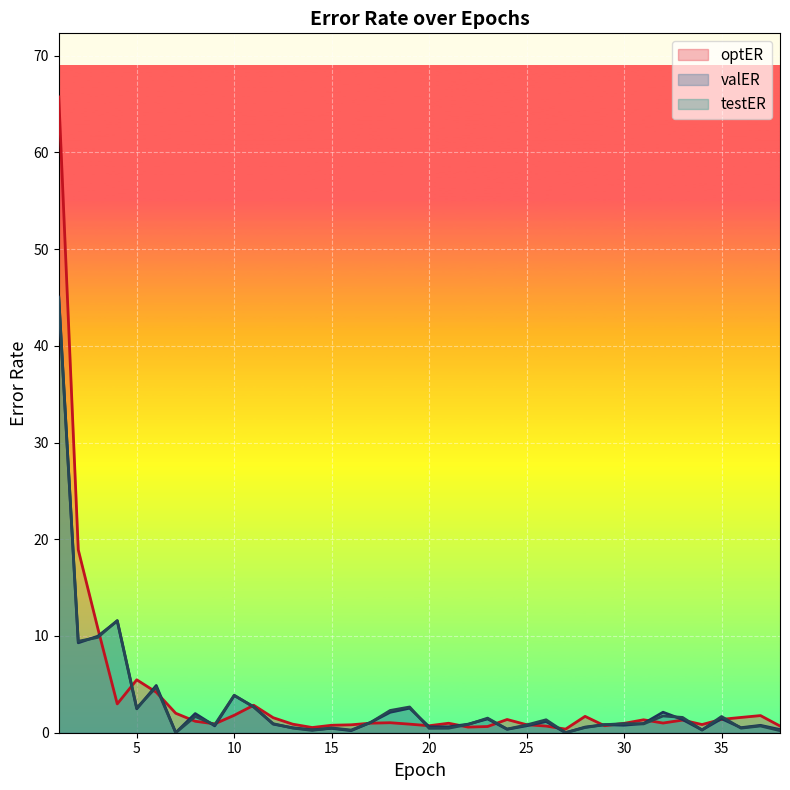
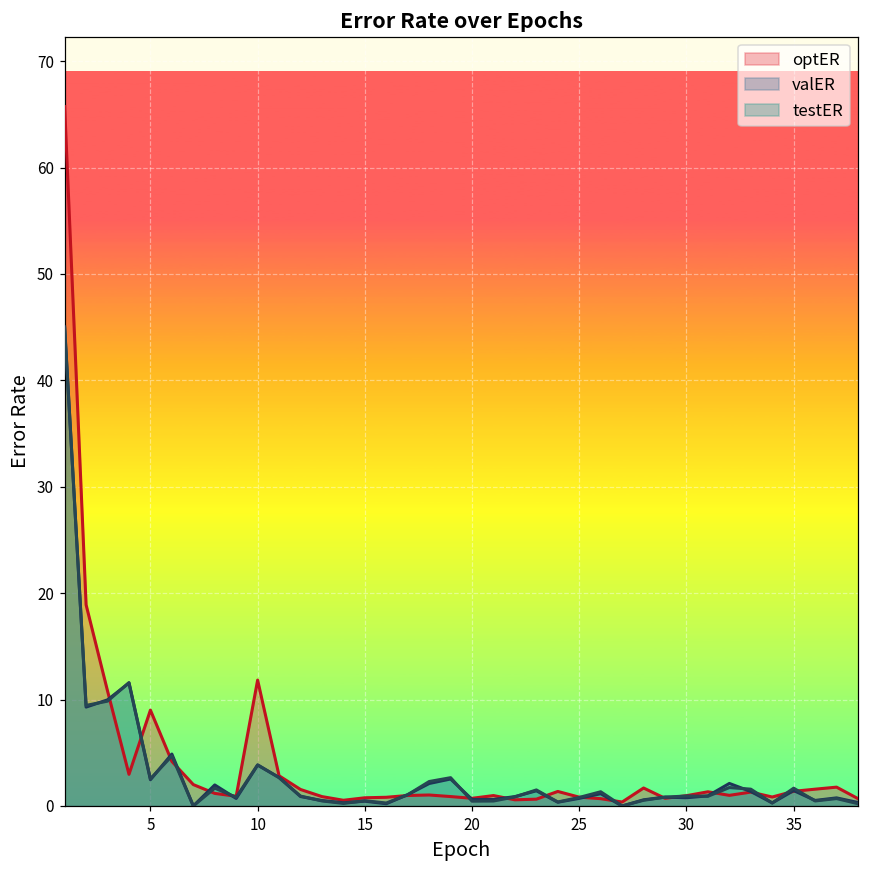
optER, 5: 5 -> 9
optER, 10: 2 -> 12
